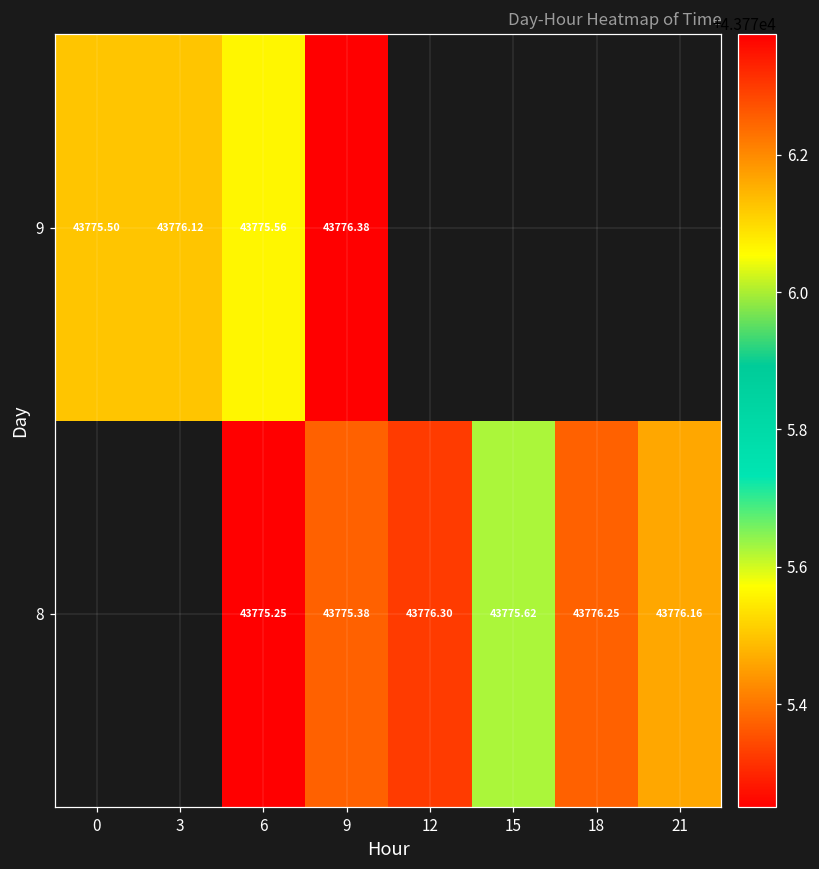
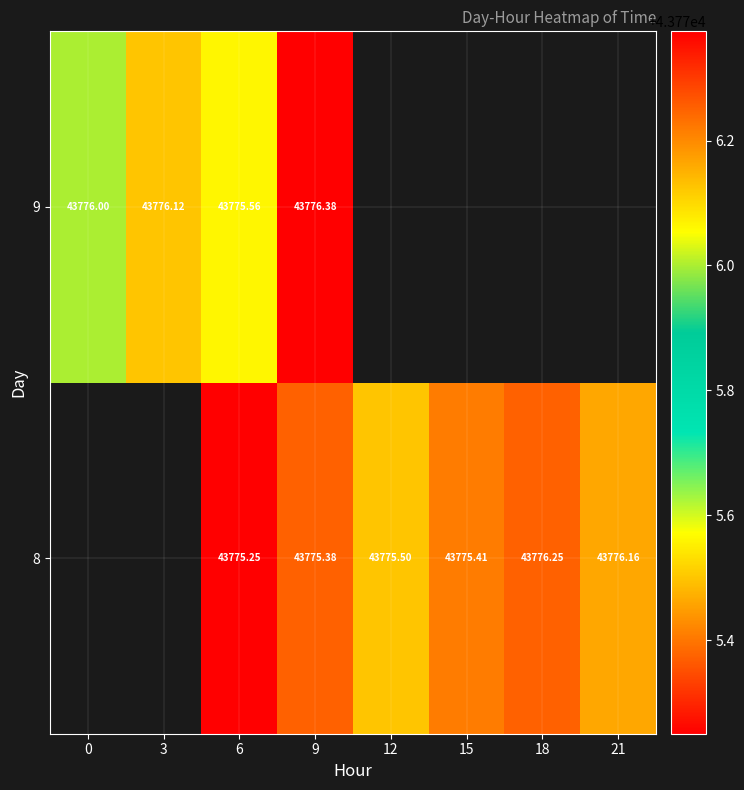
9, 0: 43775.50 -> 43776.00
8, 12: 43776.30 -> 43775.50
8, 15: 43775.62 -> 43775.41
